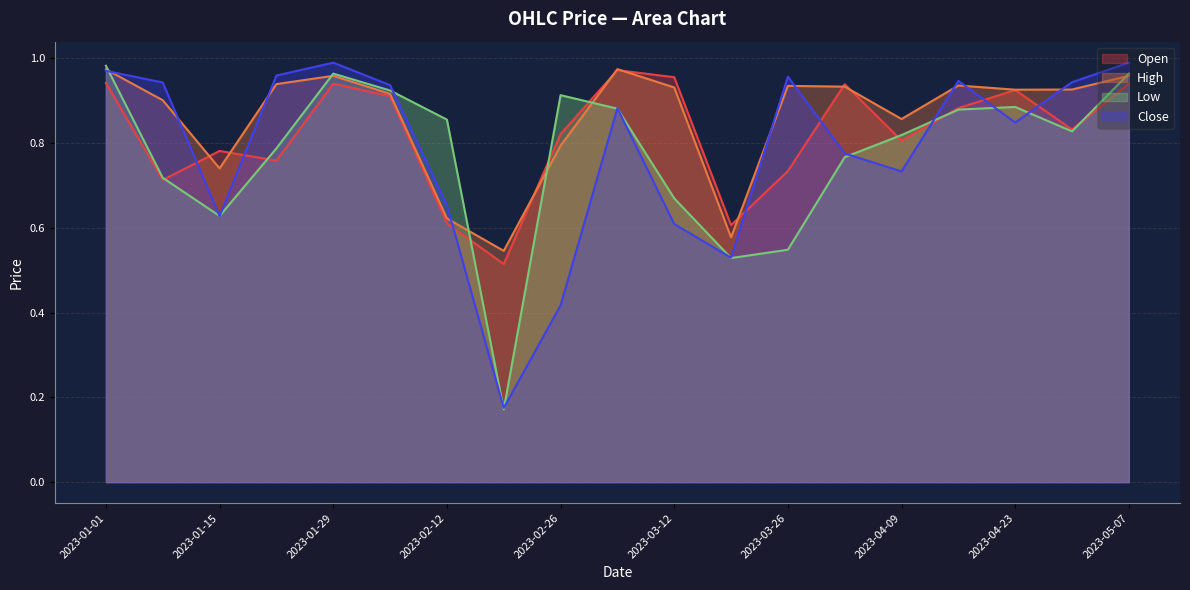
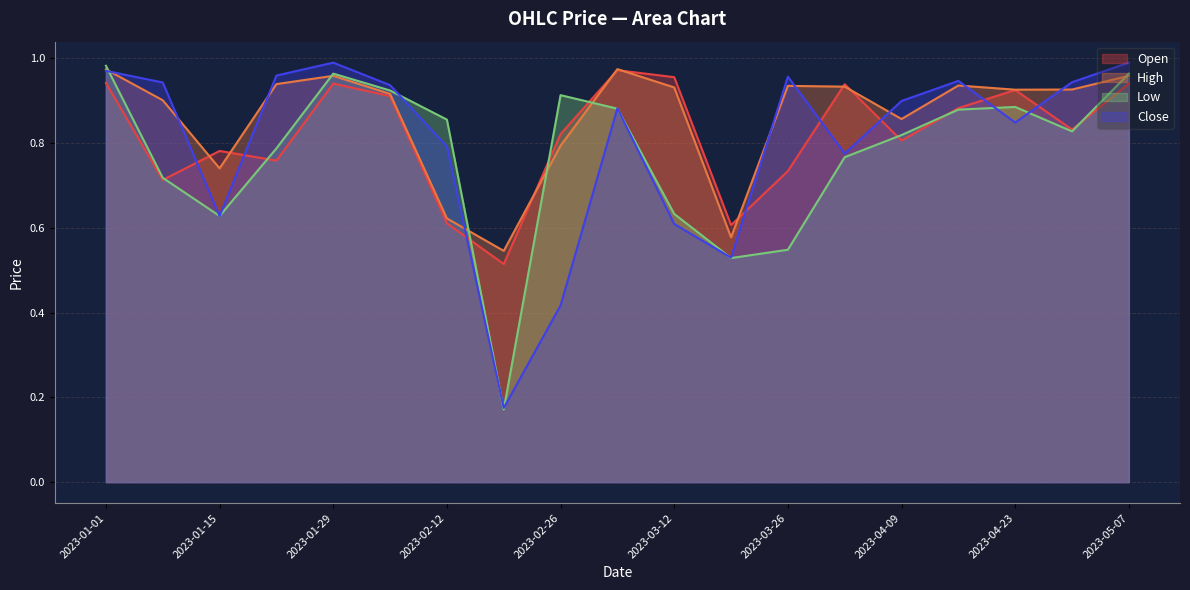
Close, 2023-02-12: 0.65 -> 0.79
Low, 2023-03-12: 0.67 -> 0.63
Close, 2023-04-09: 0.73 -> 0.90
